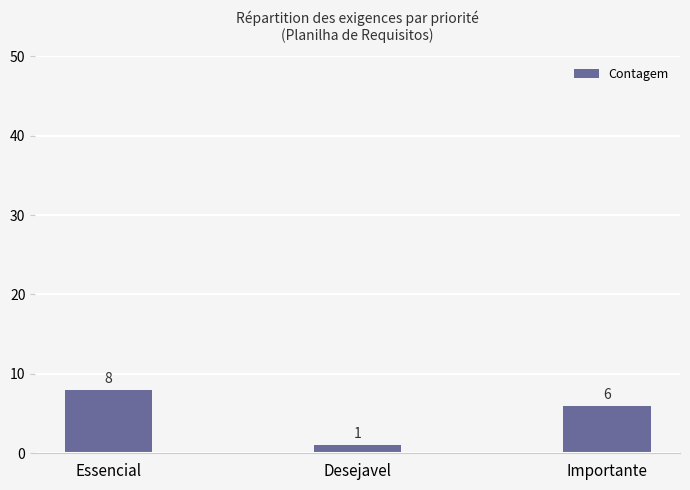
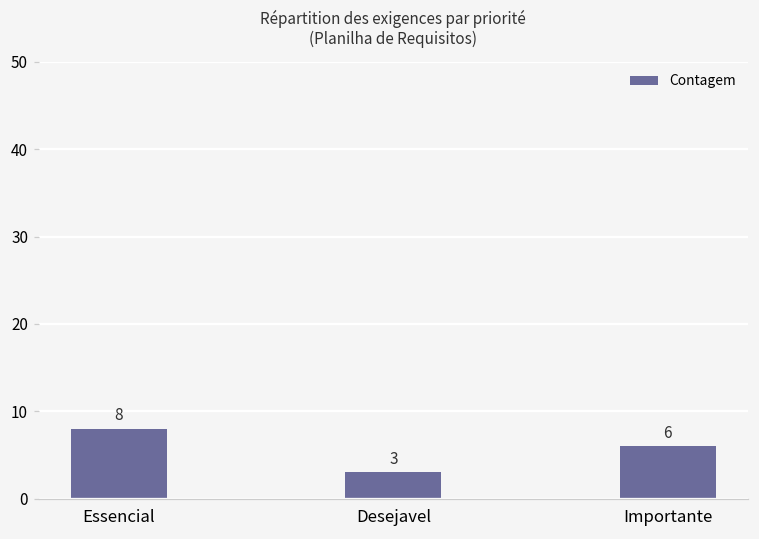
Desejavel: 1 -> 3
